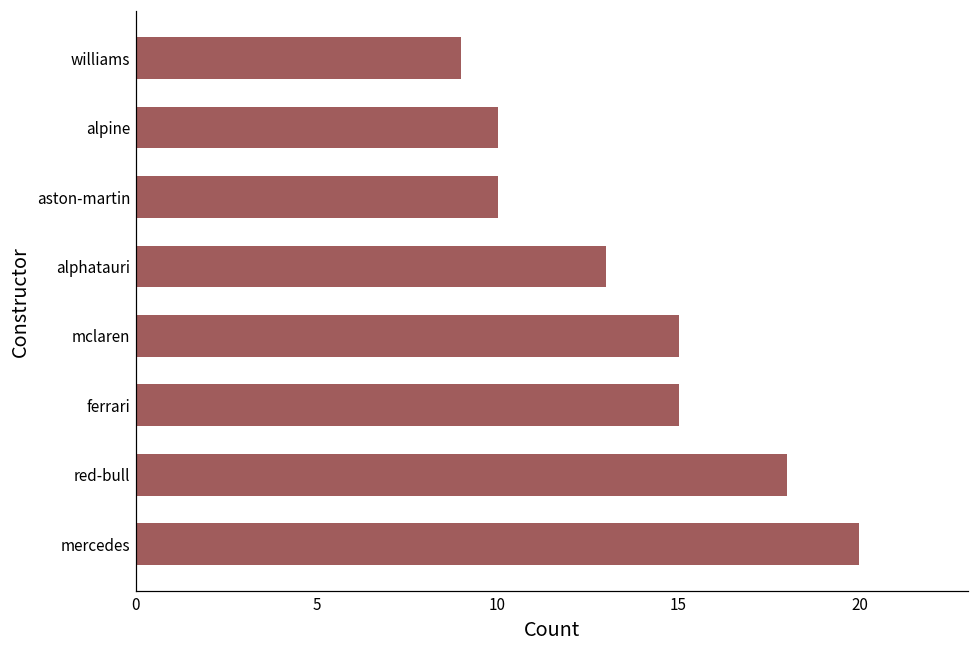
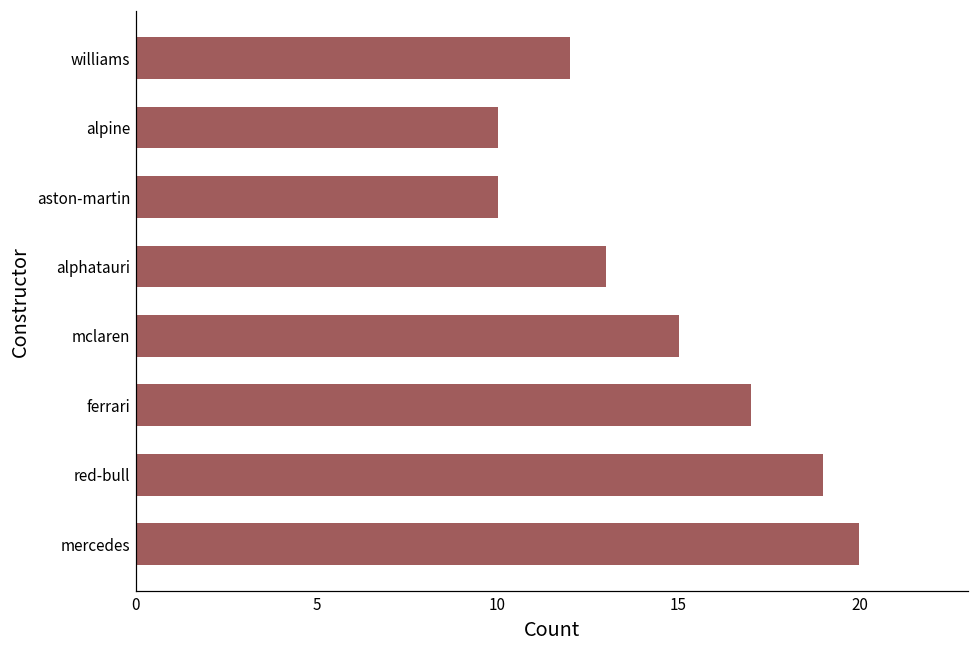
williams: 9 -> 12
ferrari: 15 -> 17
red-bull: 18 -> 19
